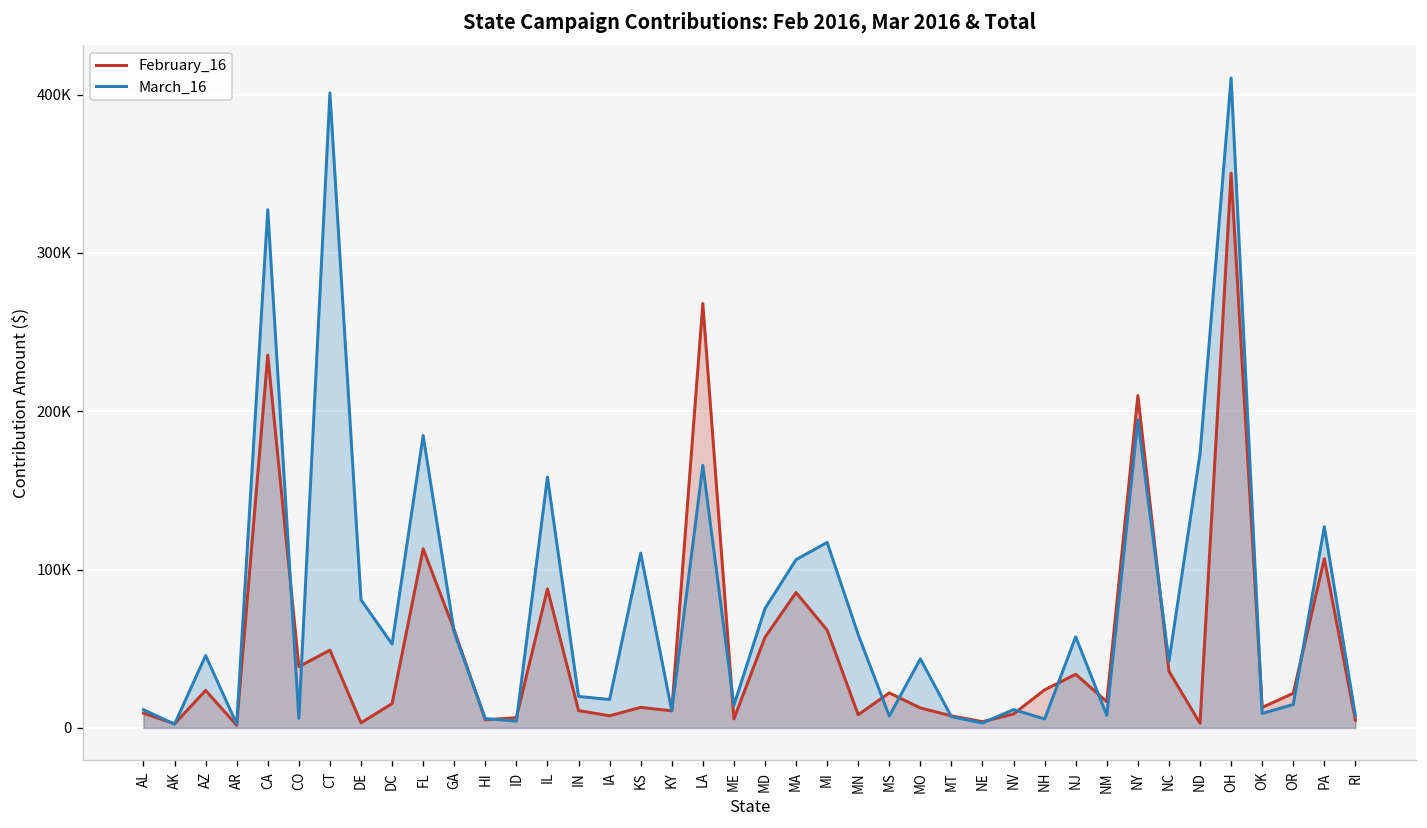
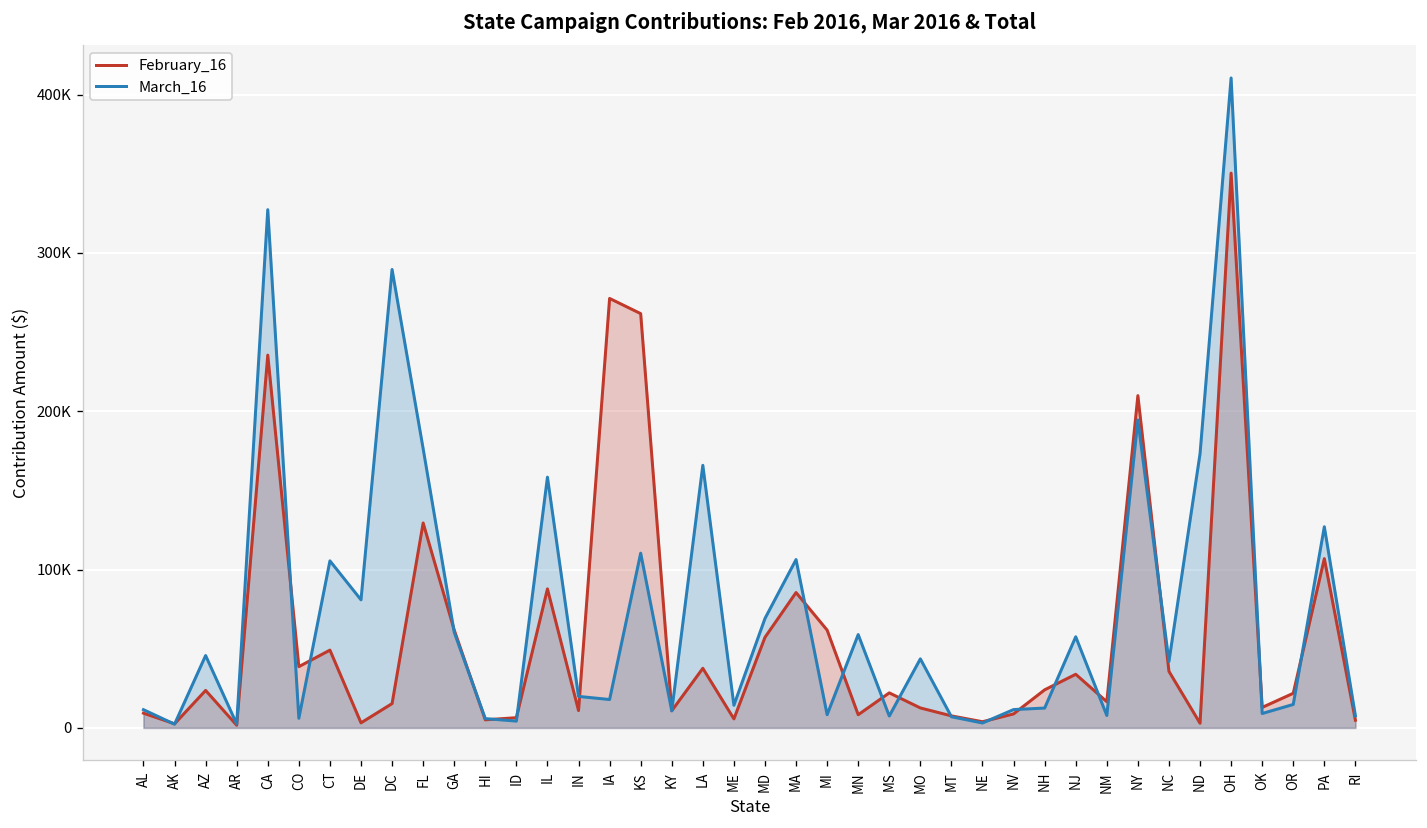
March_16, CT: 401000 -> 105000
March_16, DC: 53000 -> 290000
February_16, FL: 113000 -> 129000
March_16, FL: 185000 -> 176000
February_16, IA: 8000 -> 271000
February_16, KS: 13000 -> 262000
February_16, LA: 268000 -> 38000
March_16, MD: 75000 -> 69000
March_16, MI: 117000 -> 8000
March_16, NH: 6000 -> 12000
